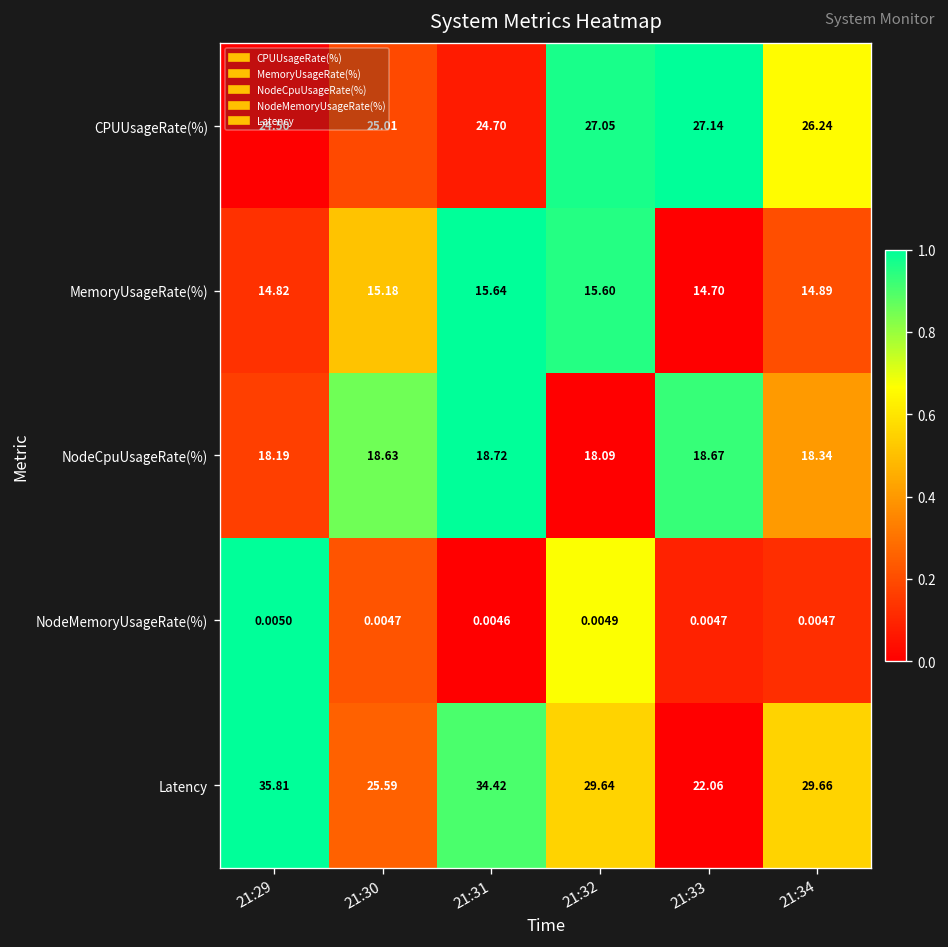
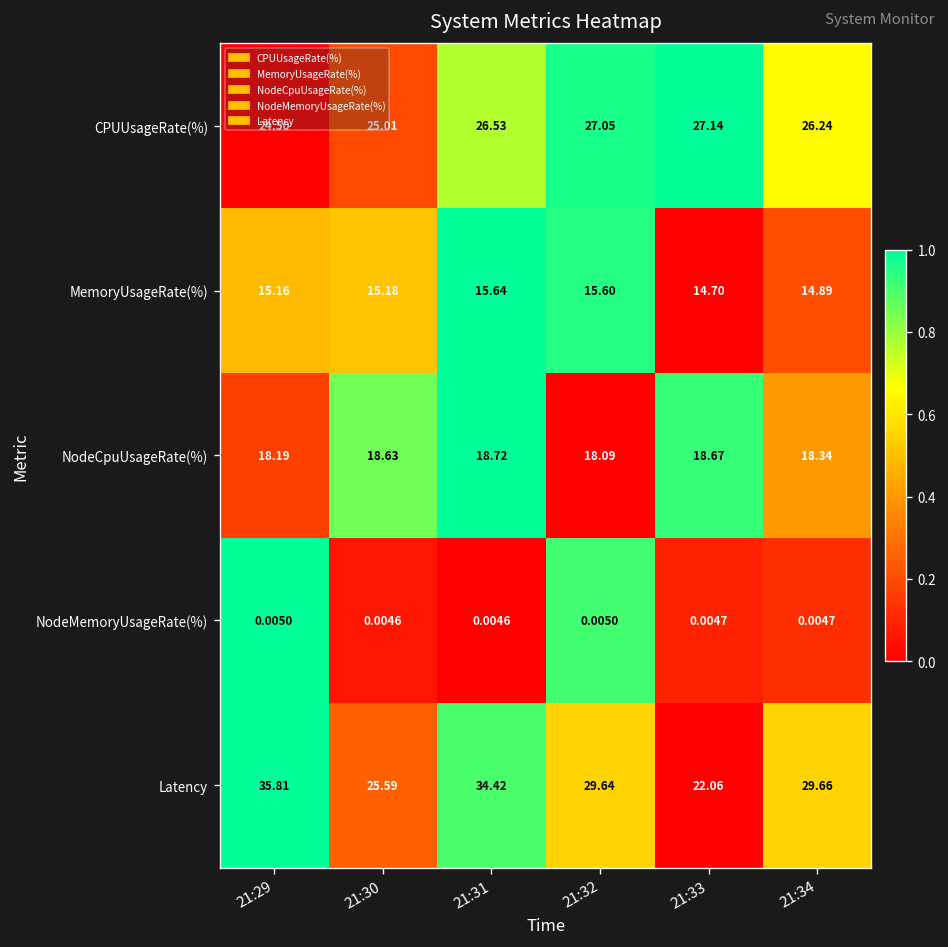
CPUUsageRate(%), 21:31: 24.70 -> 26.53
MemoryUsageRate(%), 21:29: 14.82 -> 15.16
NodeMemoryUsageRate(%), 21:30: 0.0047 -> 0.0046
NodeMemoryUsageRate(%), 21:32: 0.0049 -> 0.0050
